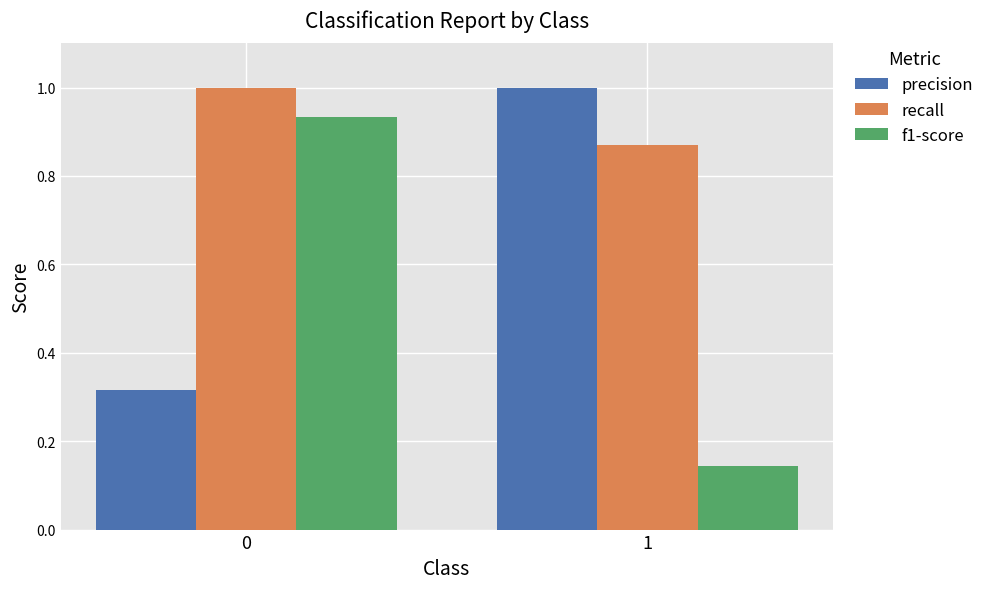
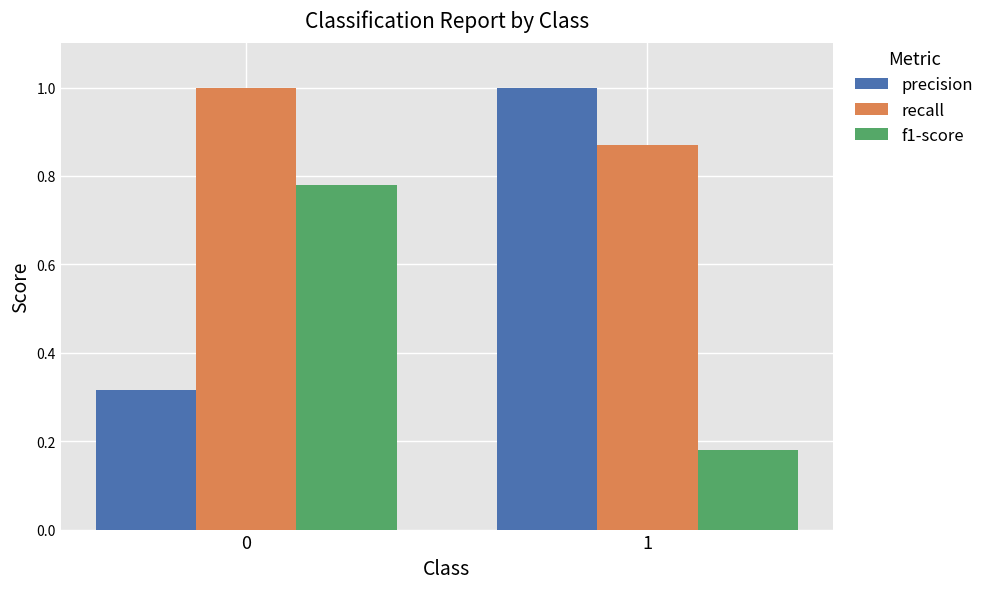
f1-score, 0: 0.93 -> 0.78
f1-score, 1: 0.14 -> 0.18
